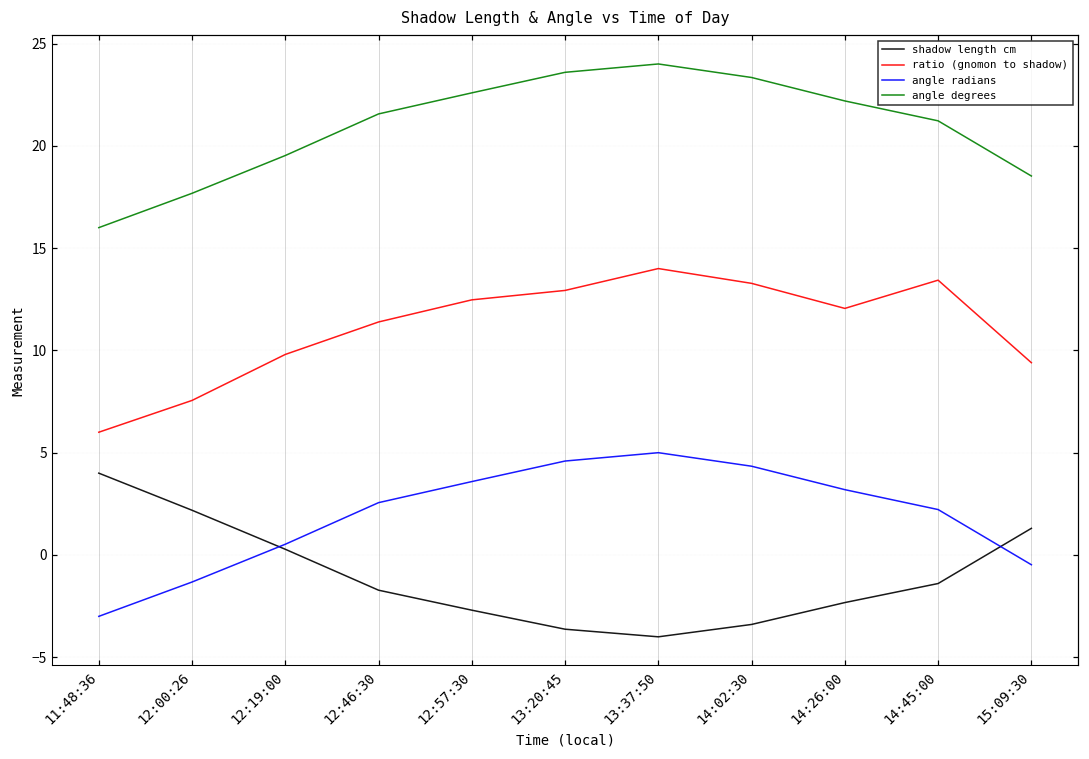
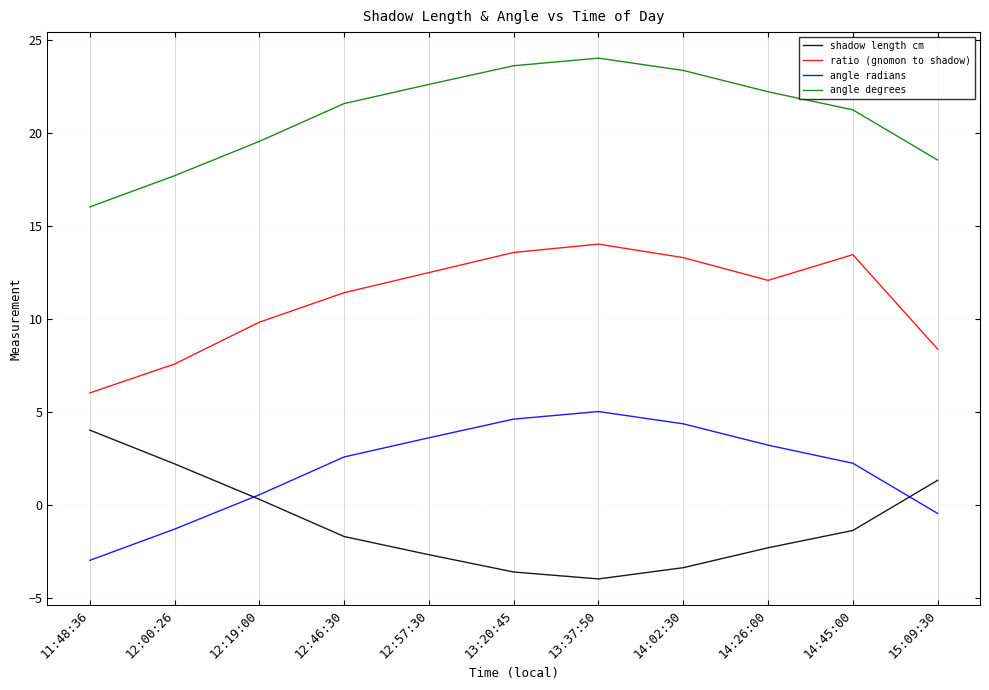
ratio (gnomon to shadow), 13:20:45: 12.9 -> 13.6
ratio (gnomon to shadow), 15:09:30: 9.4 -> 8.4
